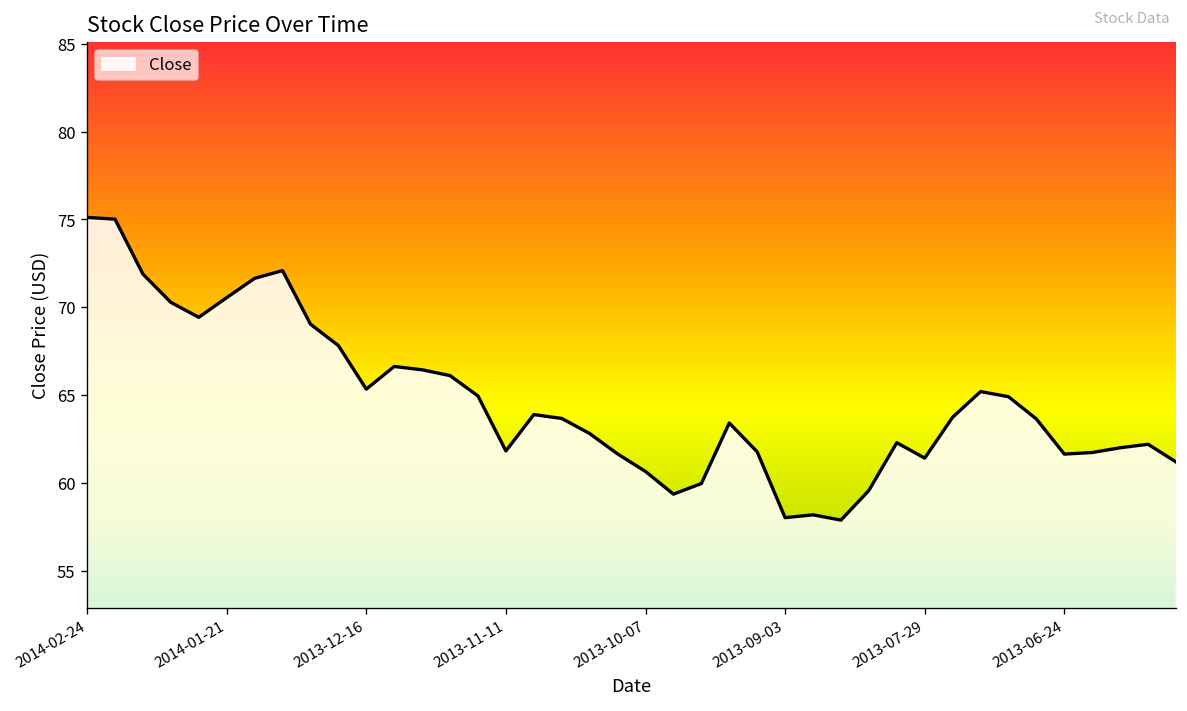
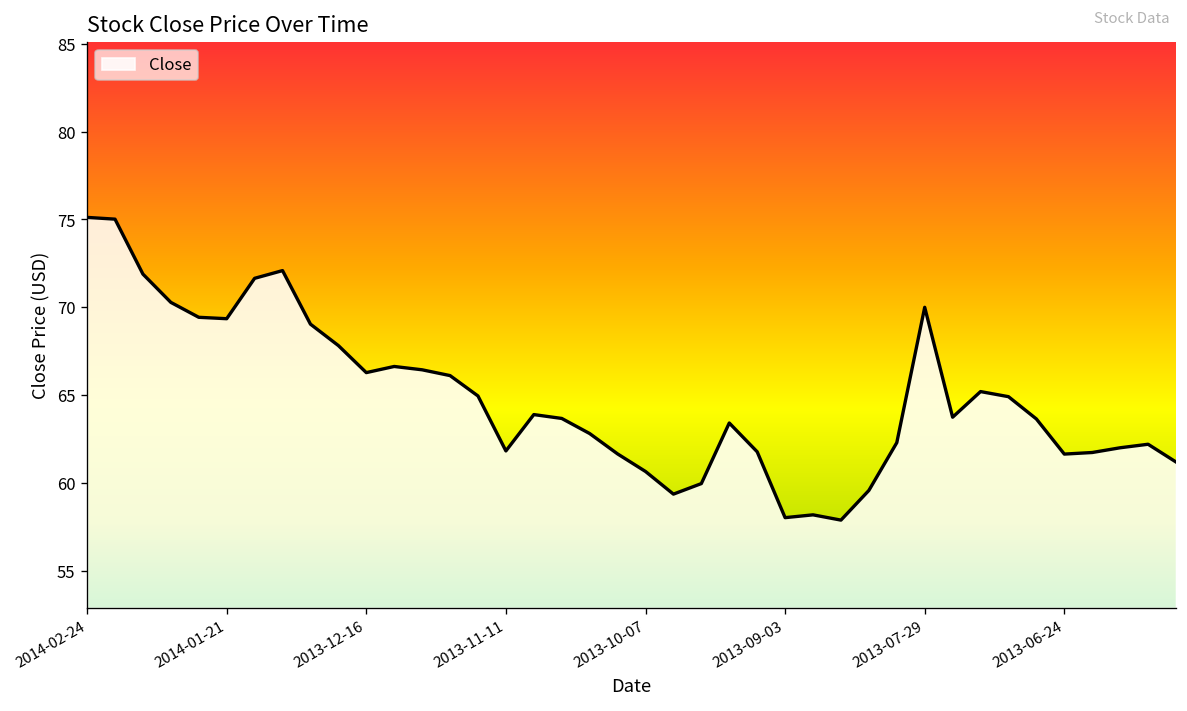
2014-01-21: 70.6 -> 69.4
2013-12-16: 65.3 -> 66.3
2013-07-29: 61.4 -> 70.0
